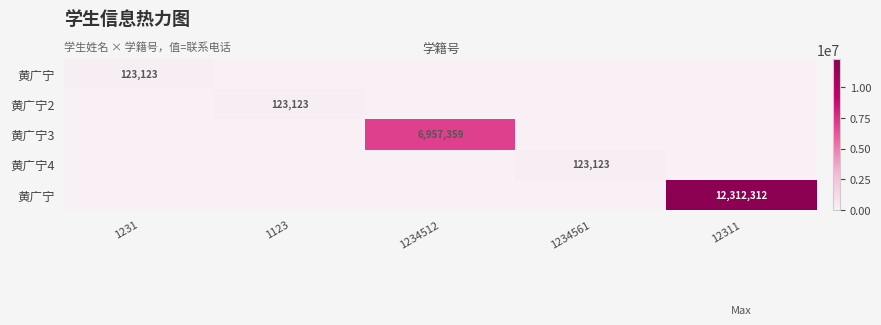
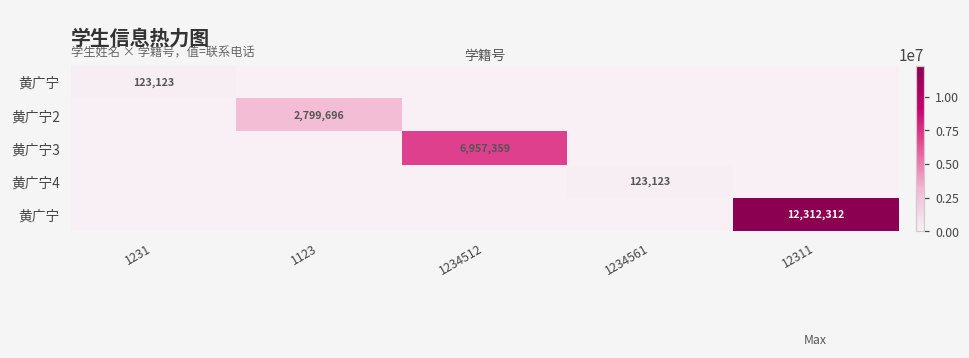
黄广宁2, 1123: 123,123 -> 2,799,696
